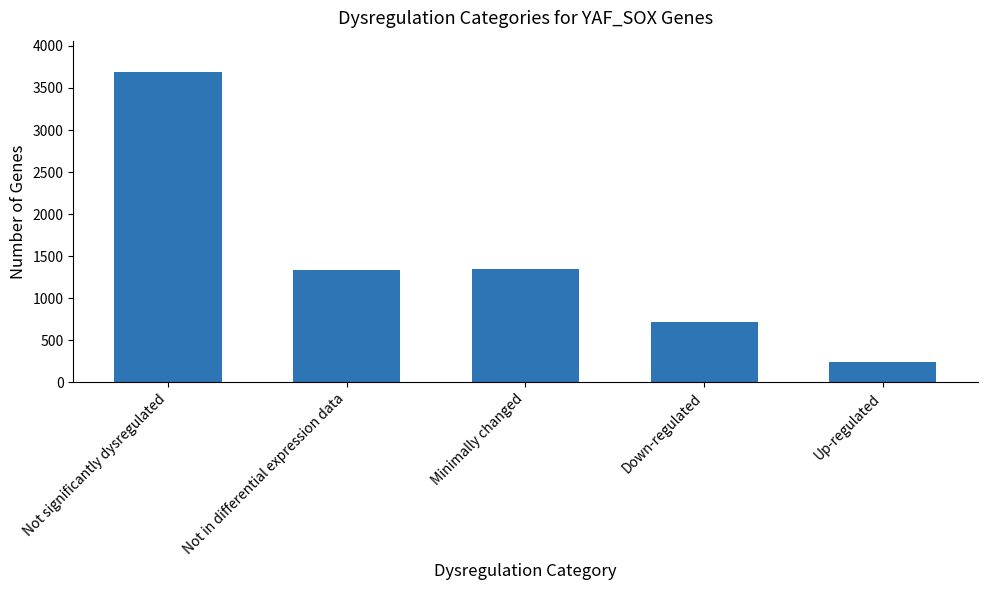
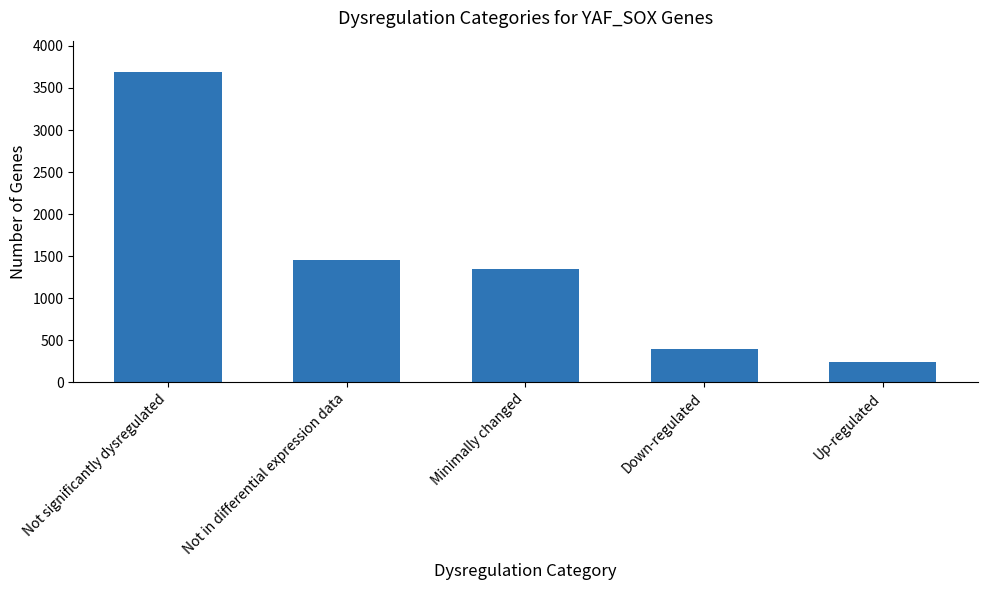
Not in differential expression data: 1300 -> 1500
Down-regulated: 700 -> 400
